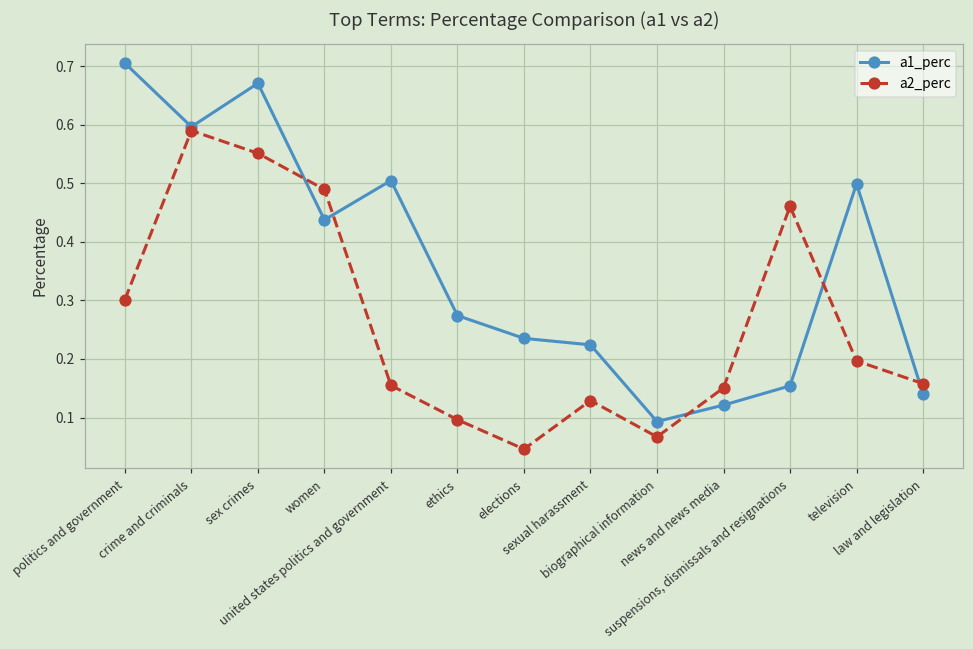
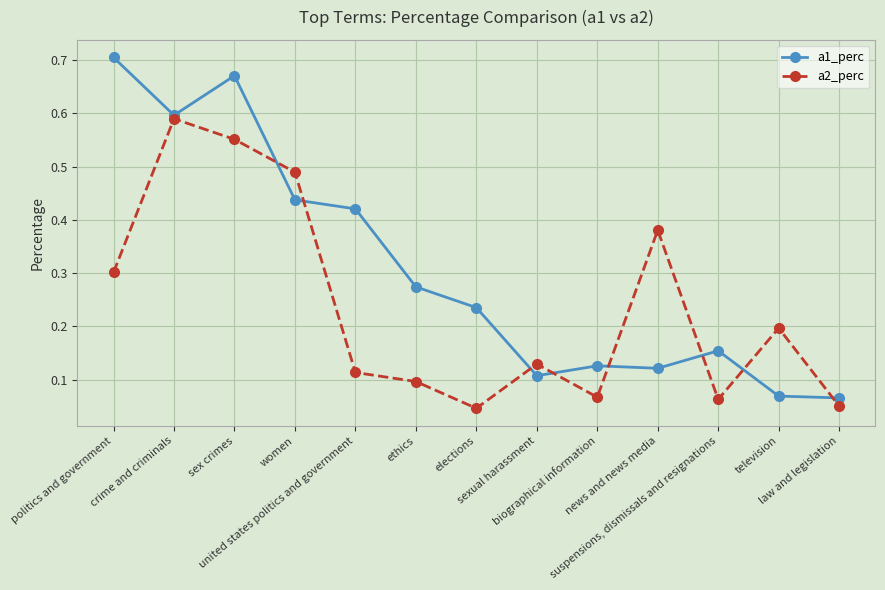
a1_perc, united states politics and government: 0.50 -> 0.42
a2_perc, united states politics and government: 0.15 -> 0.11
a1_perc, sexual harassment: 0.22 -> 0.11
a1_perc, biographical information: 0.09 -> 0.13
a2_perc, news and news media: 0.15 -> 0.38
a2_perc, suspensions, dismissals and resignations: 0.46 -> 0.06
a1_perc, television: 0.50 -> 0.07
a1_perc, law and legislation: 0.14 -> 0.07
a2_perc, law and legislation: 0.16 -> 0.05
